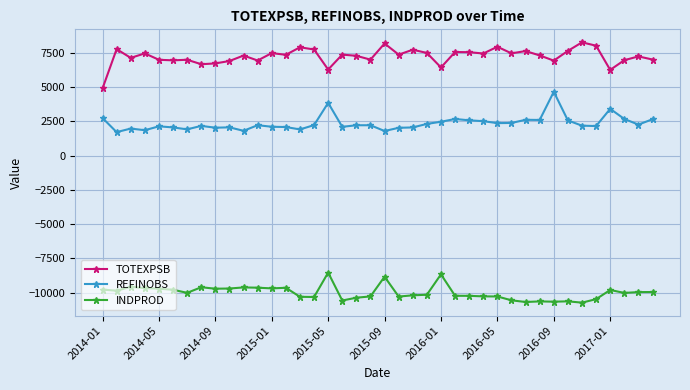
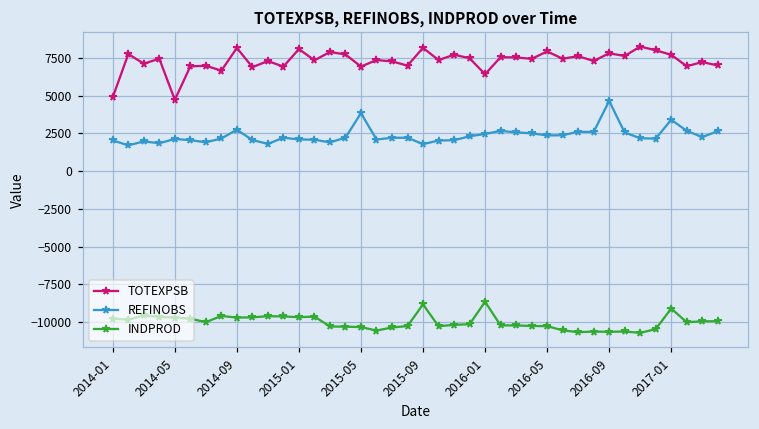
REFINOBS, 2014-01: 2700 -> 2000
TOTEXPSB, 2014-05: 7000 -> 4700
TOTEXPSB, 2014-09: 6700 -> 8200
REFINOBS, 2014-09: 2000 -> 2700
TOTEXPSB, 2015-01: 7500 -> 8100
TOTEXPSB, 2015-05: 6300 -> 6900
INDPROD, 2015-05: -8500 -> -10300
TOTEXPSB, 2016-09: 6900 -> 7800
TOTEXPSB, 2017-01: 6200 -> 7700
INDPROD, 2017-01: -9800 -> -9100
